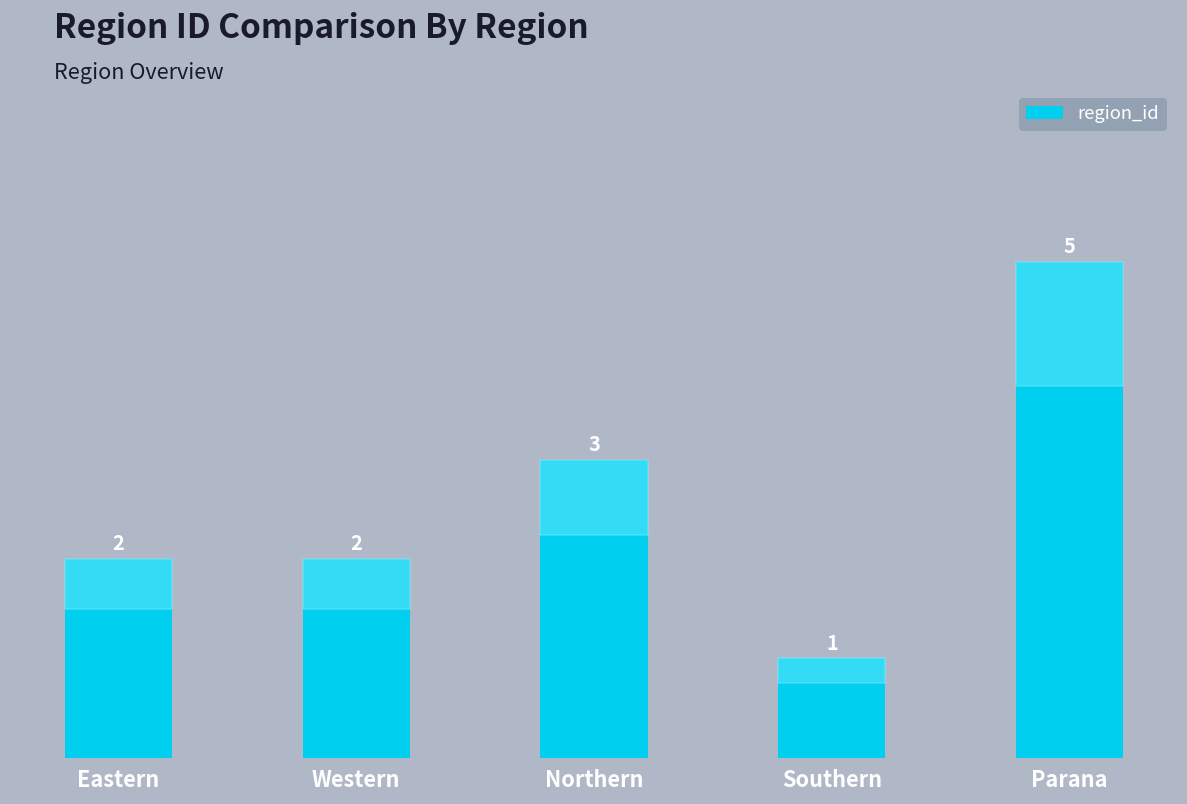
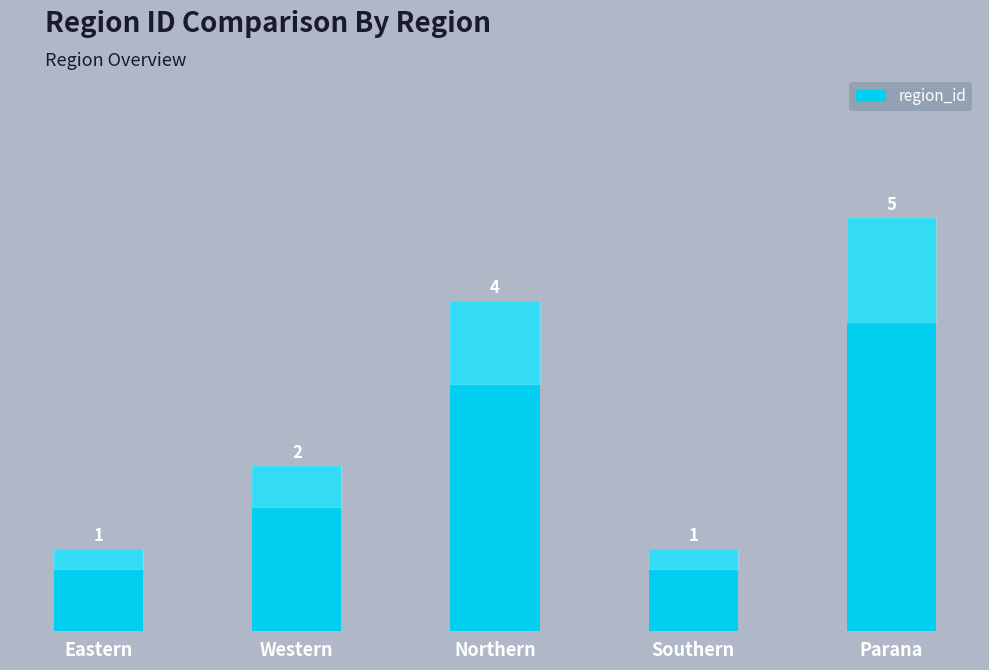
Eastern: 2 -> 1
Northern: 3 -> 4
